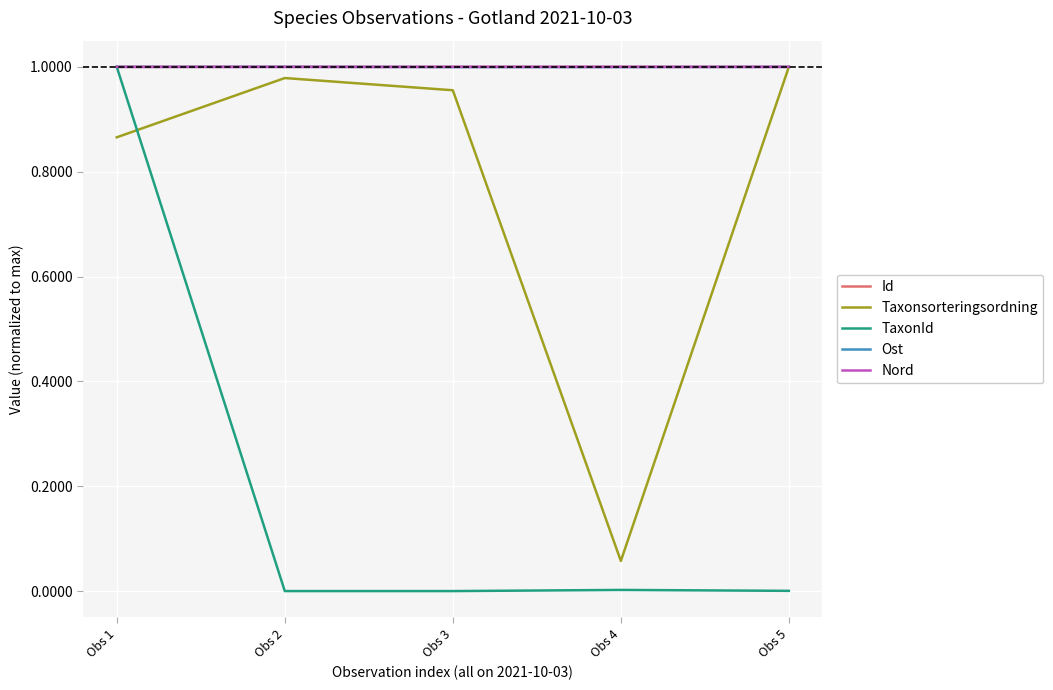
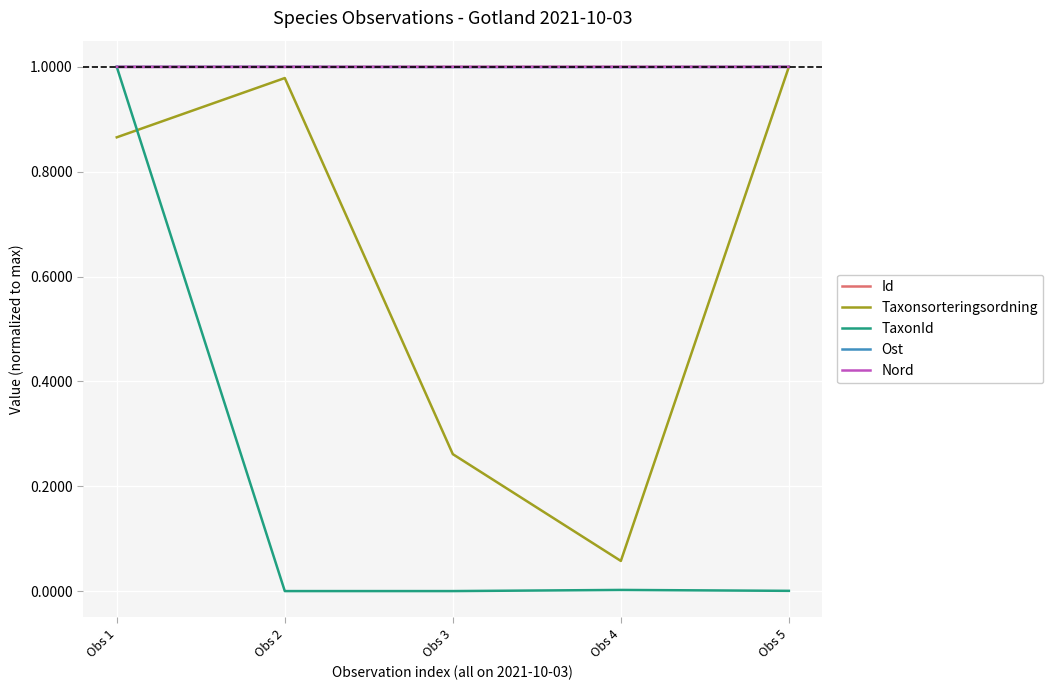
Taxonsorteringsordning, Obs 3: 0.96 -> 0.26
